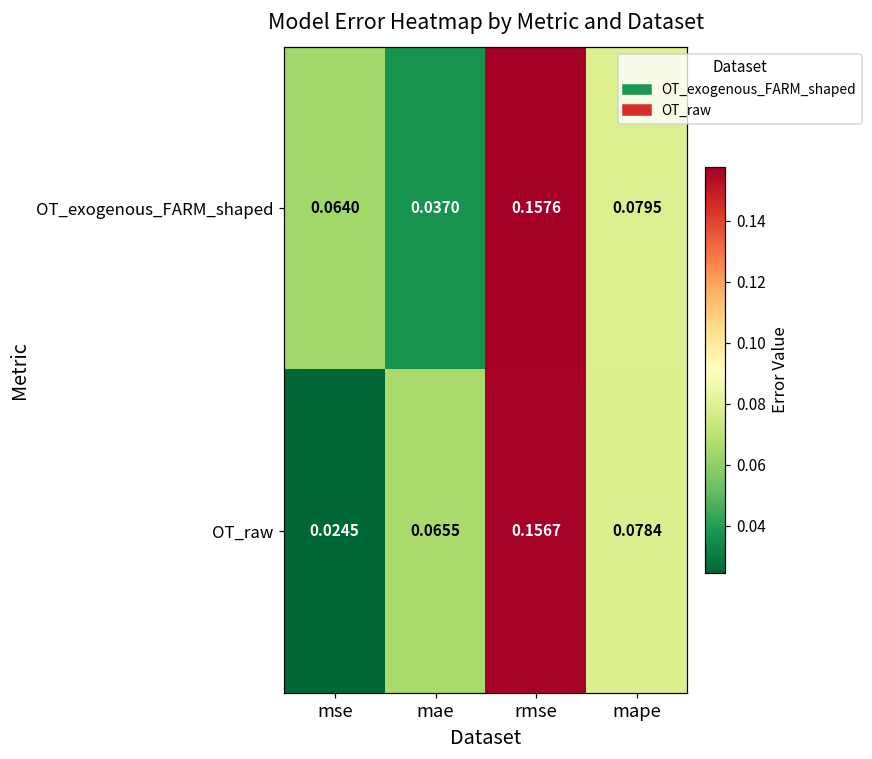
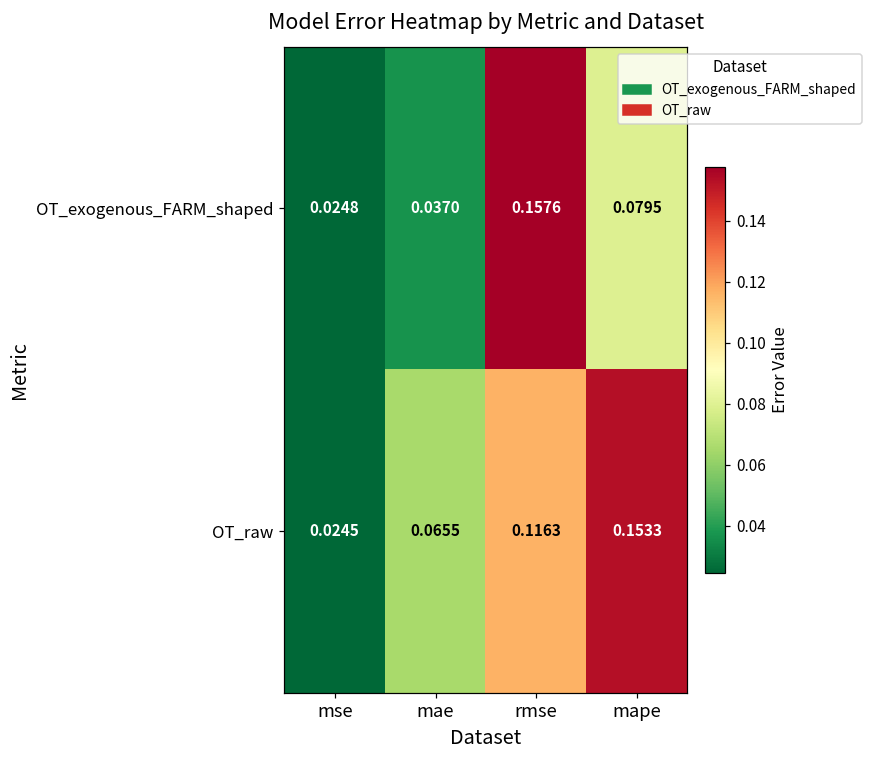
OT_exogenous_FARM_shaped, mse: 0.0640 -> 0.0248
OT_raw, rmse: 0.1567 -> 0.1163
OT_raw, mape: 0.0784 -> 0.1533
